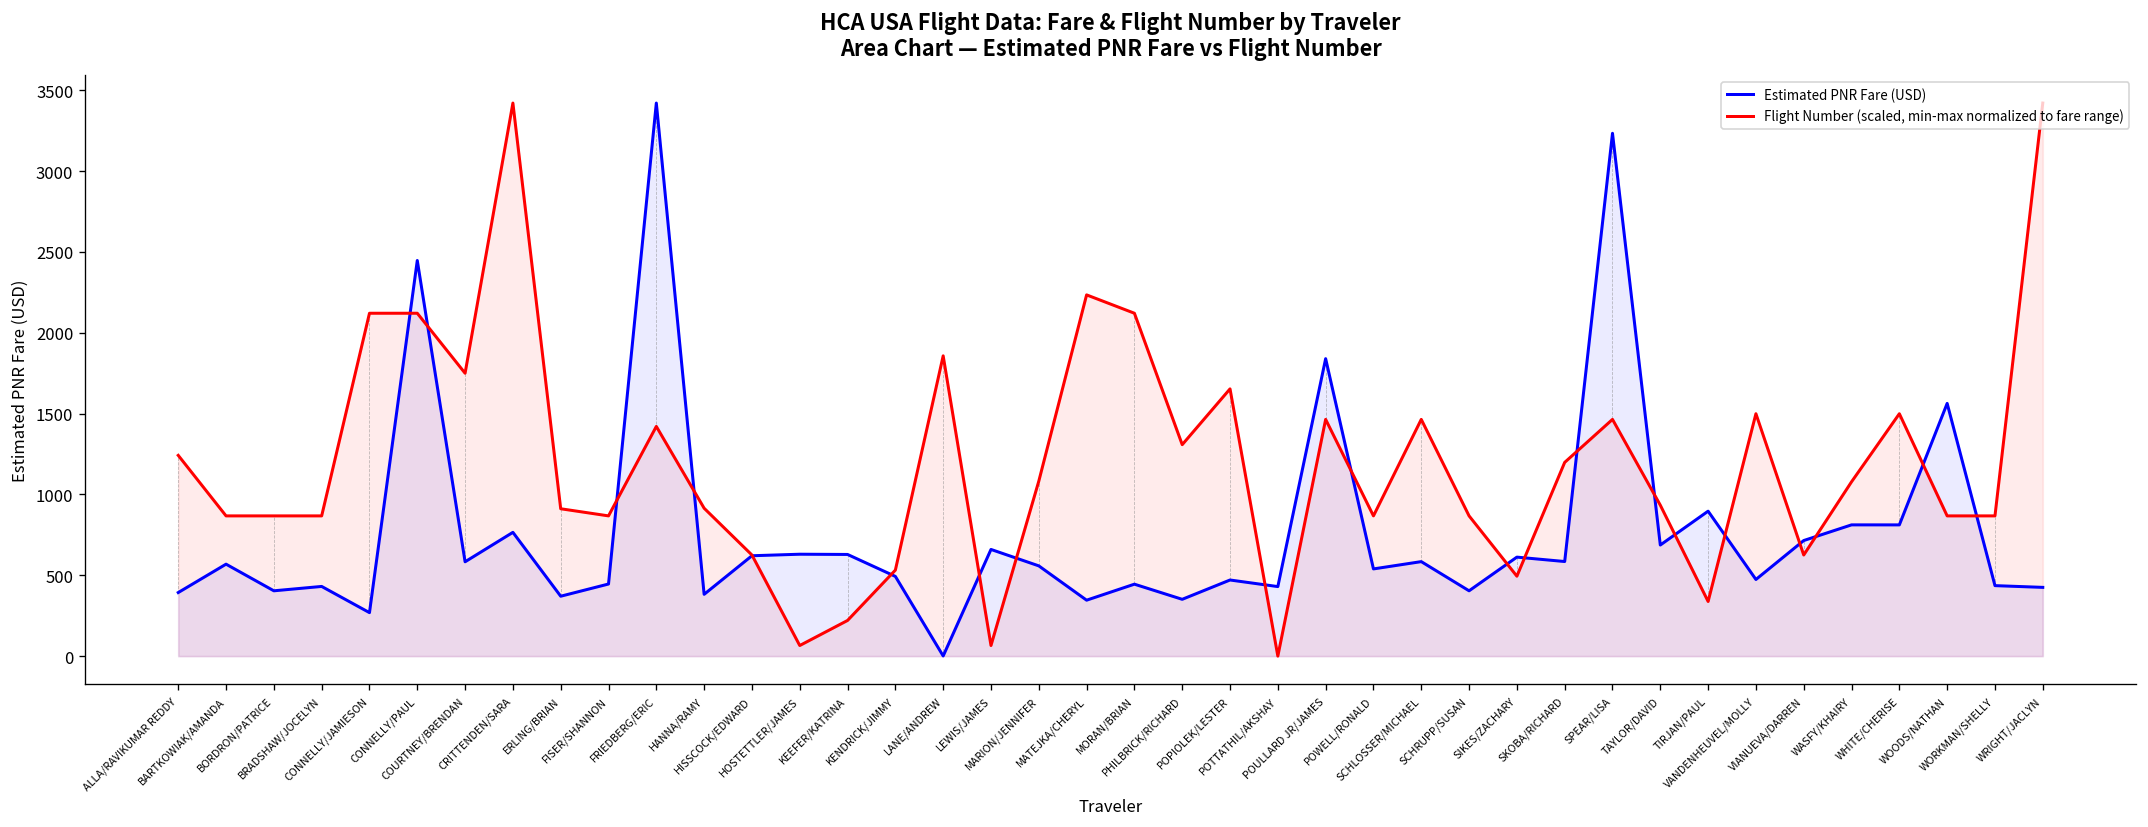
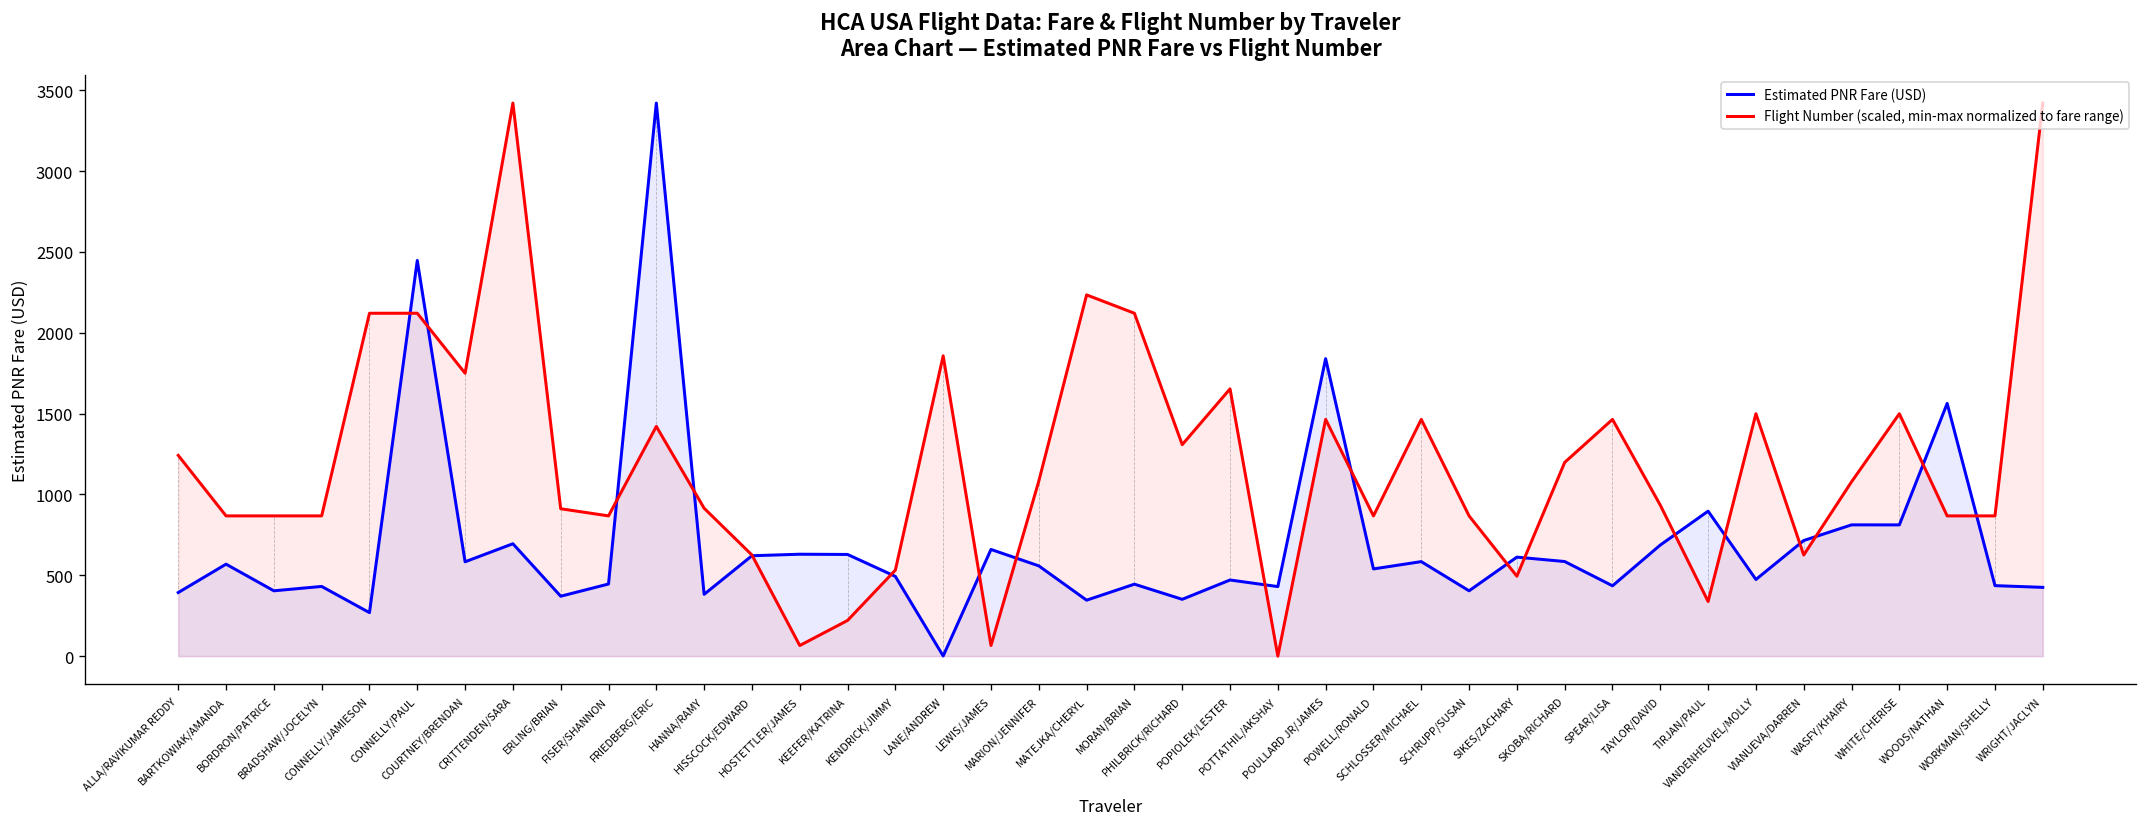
Estimated PNR Fare (USD), CRITTENDEN/SARA: 770 -> 700
Estimated PNR Fare (USD), SPEAR/LISA: 3230 -> 430
